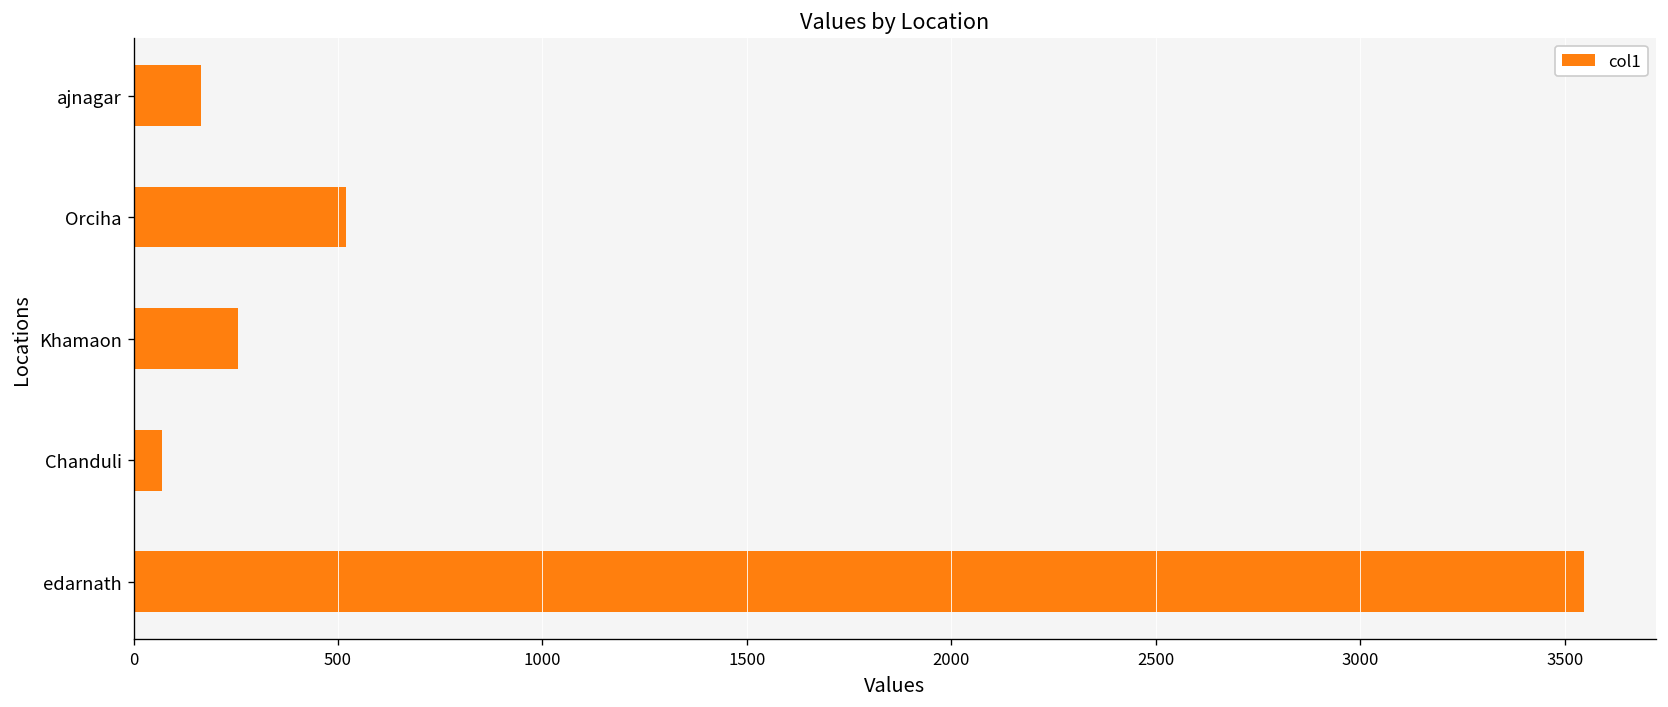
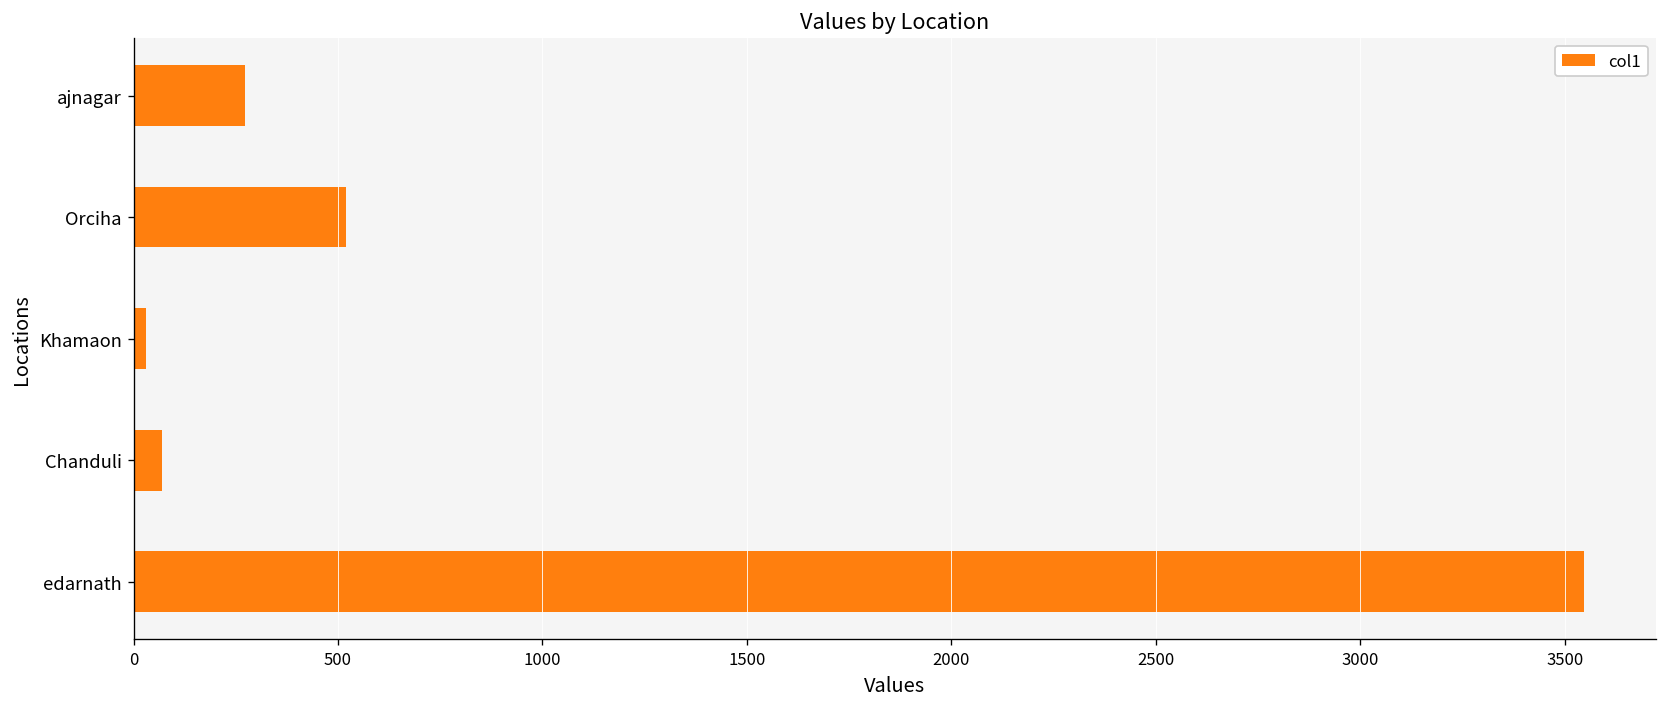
ajnagar: 170 -> 270
Khamaon: 260 -> 30
